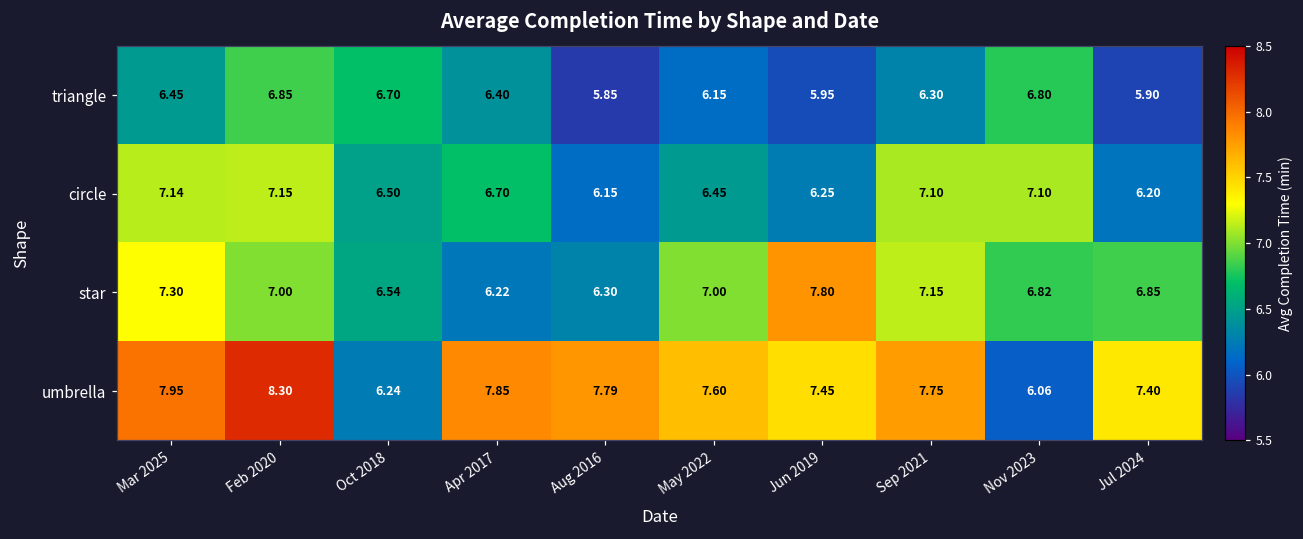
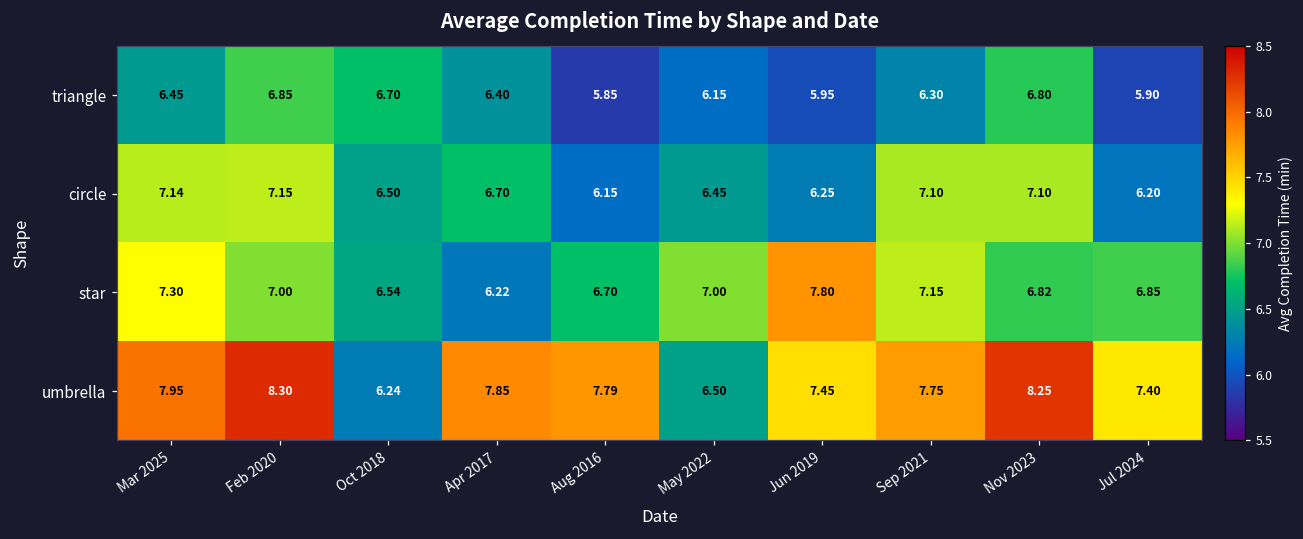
star, Aug 2016: 6.30 -> 6.70
umbrella, May 2022: 7.60 -> 6.50
umbrella, Nov 2023: 6.06 -> 8.25
